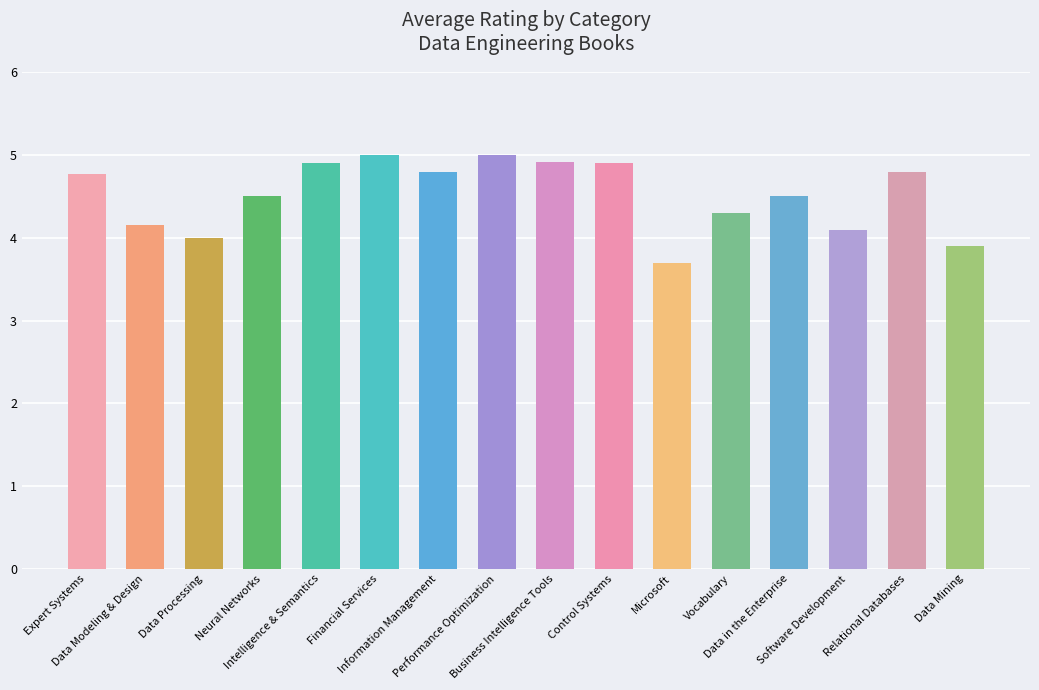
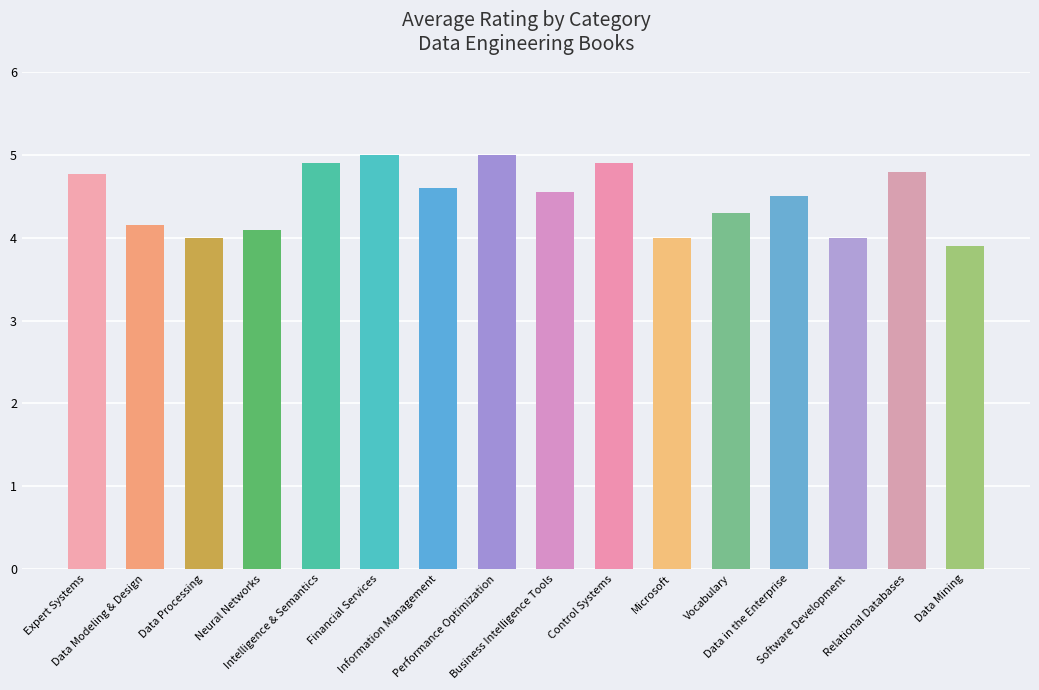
Neural Networks: 4.5 -> 4.1
Information Management: 4.8 -> 4.6
Business Intelligence Tools: 4.9 -> 4.6
Microsoft: 3.7 -> 4.0
Software Development: 4.1 -> 4.0
